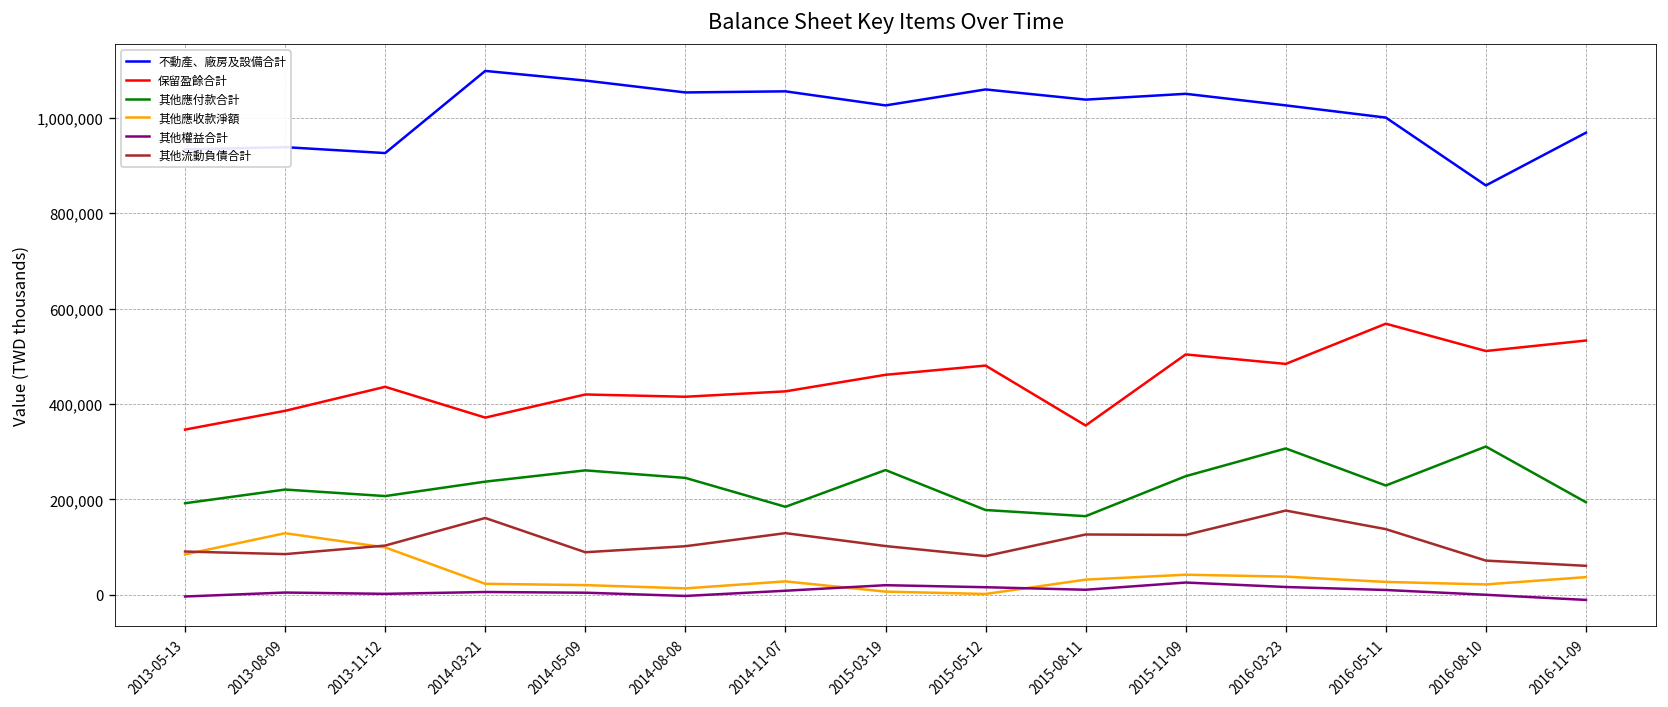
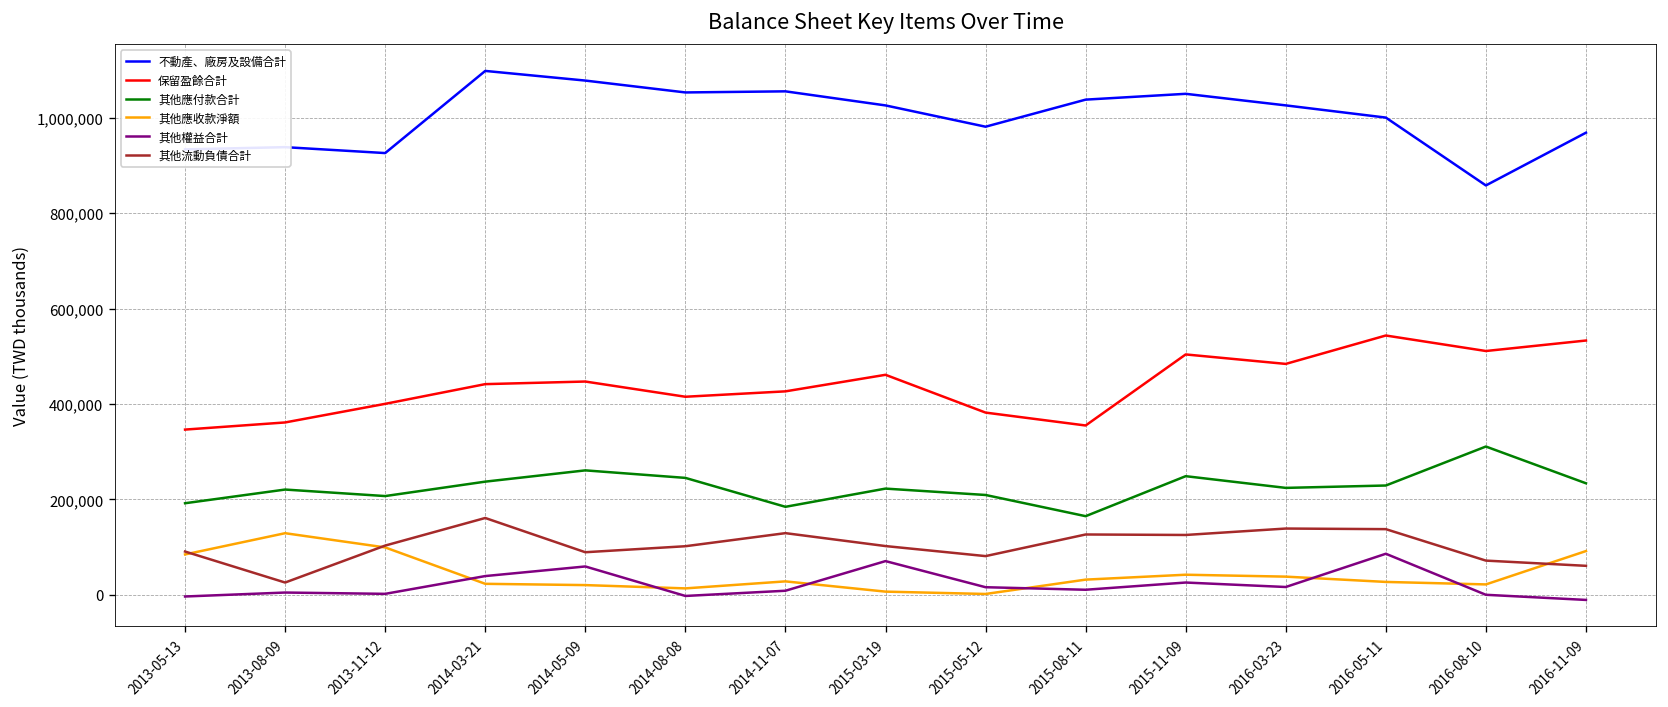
保留盈餘合計, 2013-08-09: 390,000 -> 360,000
其他流動負債合計, 2013-08-09: 90,000 -> 30,000
保留盈餘合計, 2013-11-12: 440,000 -> 400,000
保留盈餘合計, 2014-03-21: 370,000 -> 440,000
其他權益合計, 2014-03-21: 10,000 -> 40,000
保留盈餘合計, 2014-05-09: 420,000 -> 450,000
其他權益合計, 2014-05-09: 0 -> 60,000
其他應付款合計, 2015-03-19: 260,000 -> 220,000
其他權益合計, 2015-03-19: 20,000 -> 70,000
不動產、廠房及設備合計, 2015-05-12: 1,060,000 -> 980,000
保留盈餘合計, 2015-05-12: 480,000 -> 380,000
其他應付款合計, 2015-05-12: 180,000 -> 210,000
其他應付款合計, 2016-03-23: 310,000 -> 220,000
其他流動負債合計, 2016-03-23: 180,000 -> 140,000
保留盈餘合計, 2016-05-11: 570,000 -> 540,000
其他權益合計, 2016-05-11: 10,000 -> 90,000
其他應付款合計, 2016-11-09: 190,000 -> 230,000
其他應收款淨額, 2016-11-09: 40,000 -> 90,000
